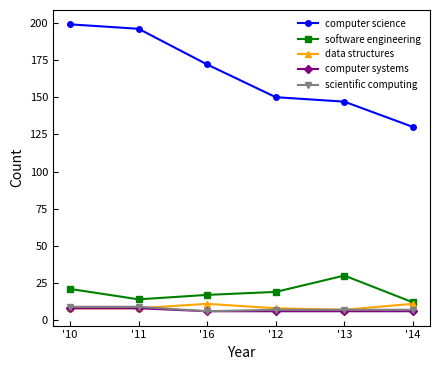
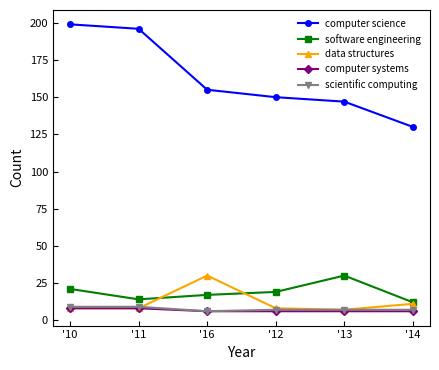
computer science, '16: 172 -> 155
data structures, '16: 11 -> 30
